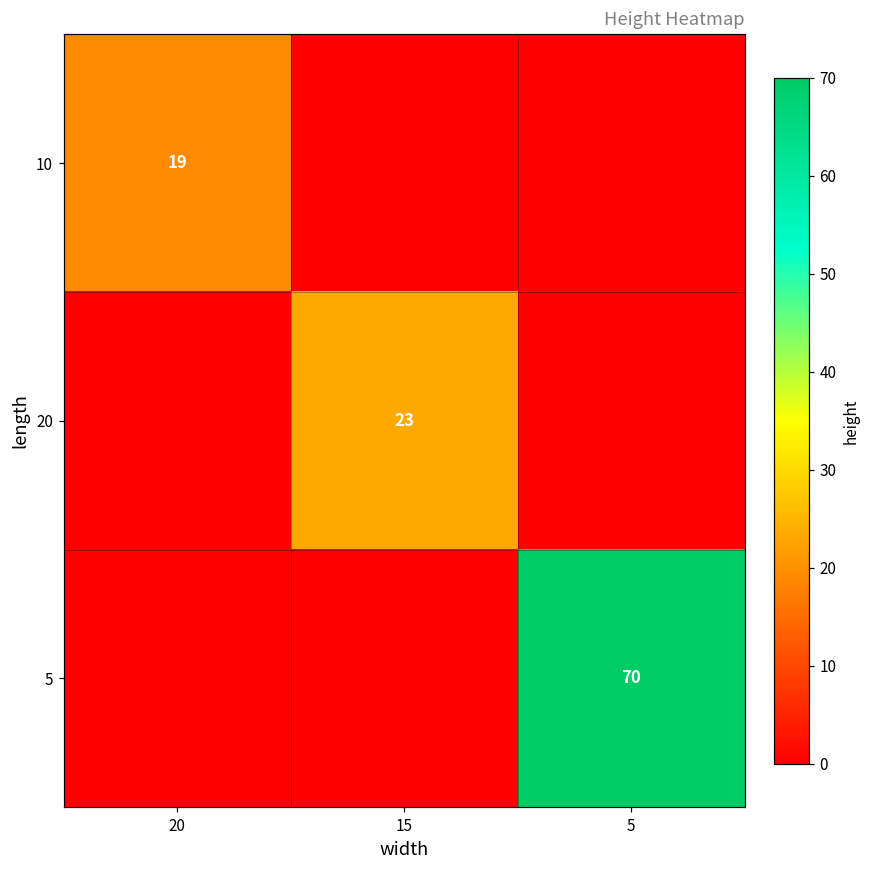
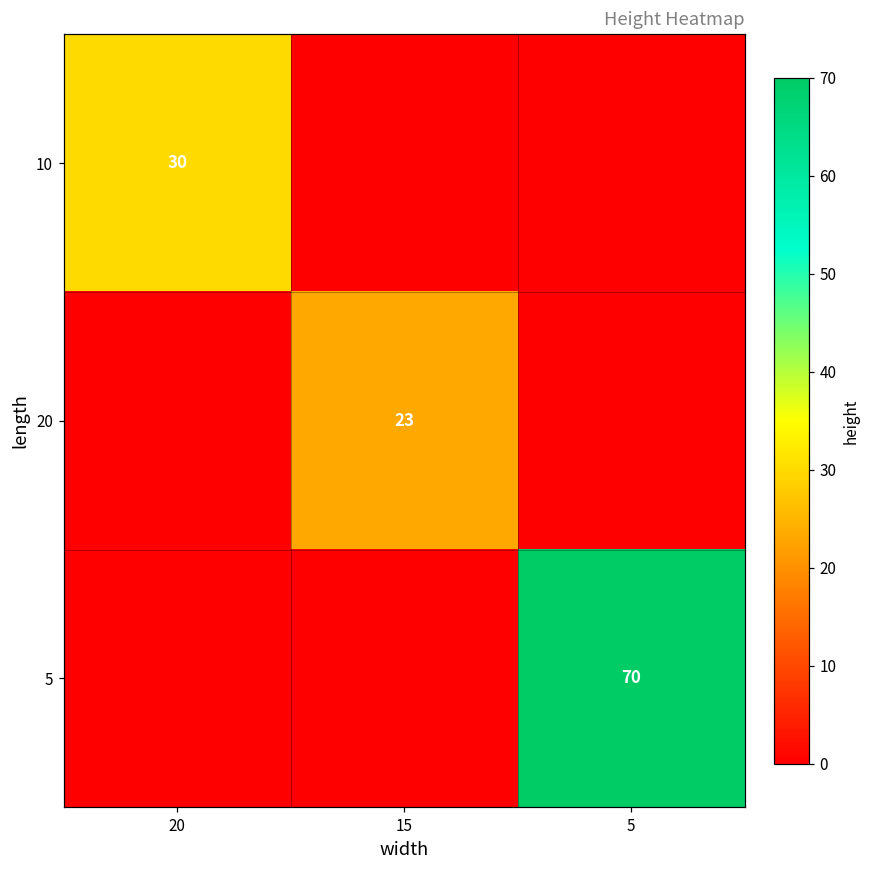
10, 20: 19 -> 30
